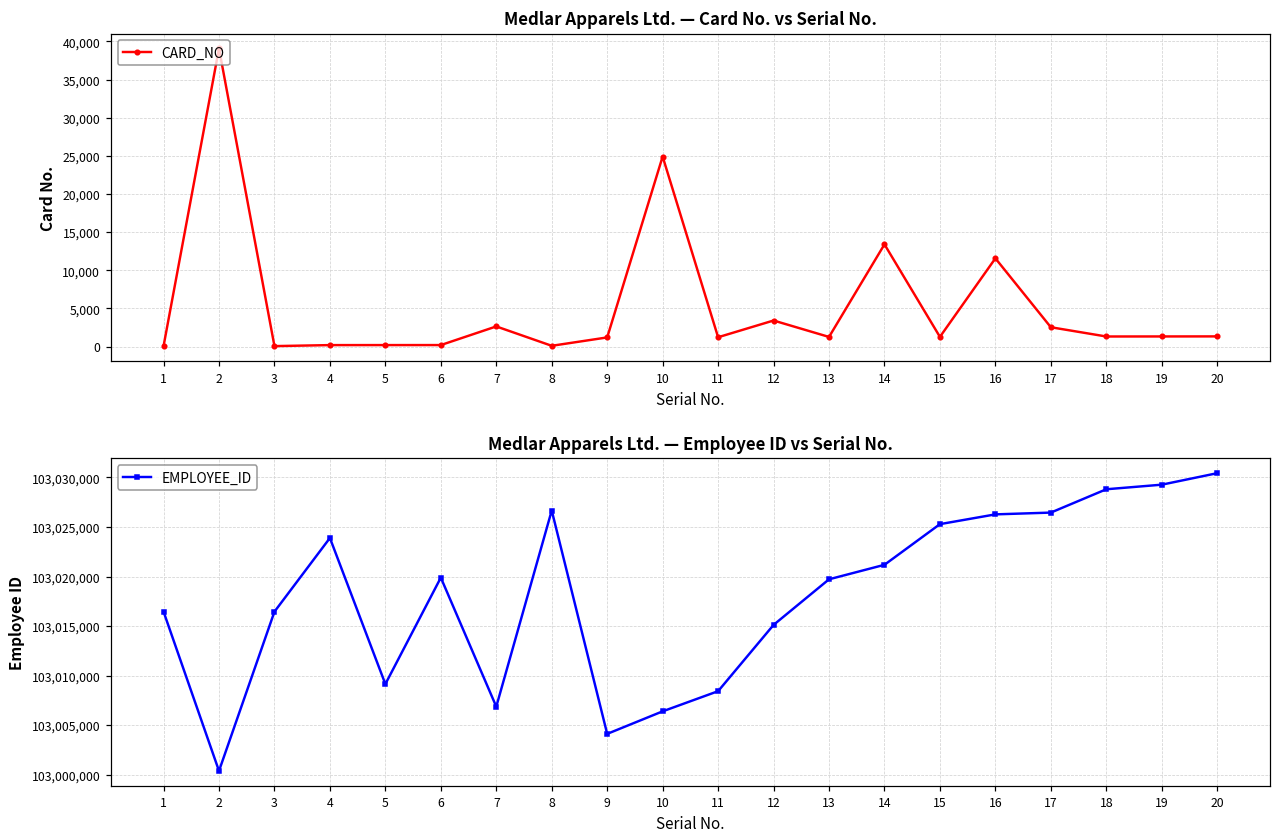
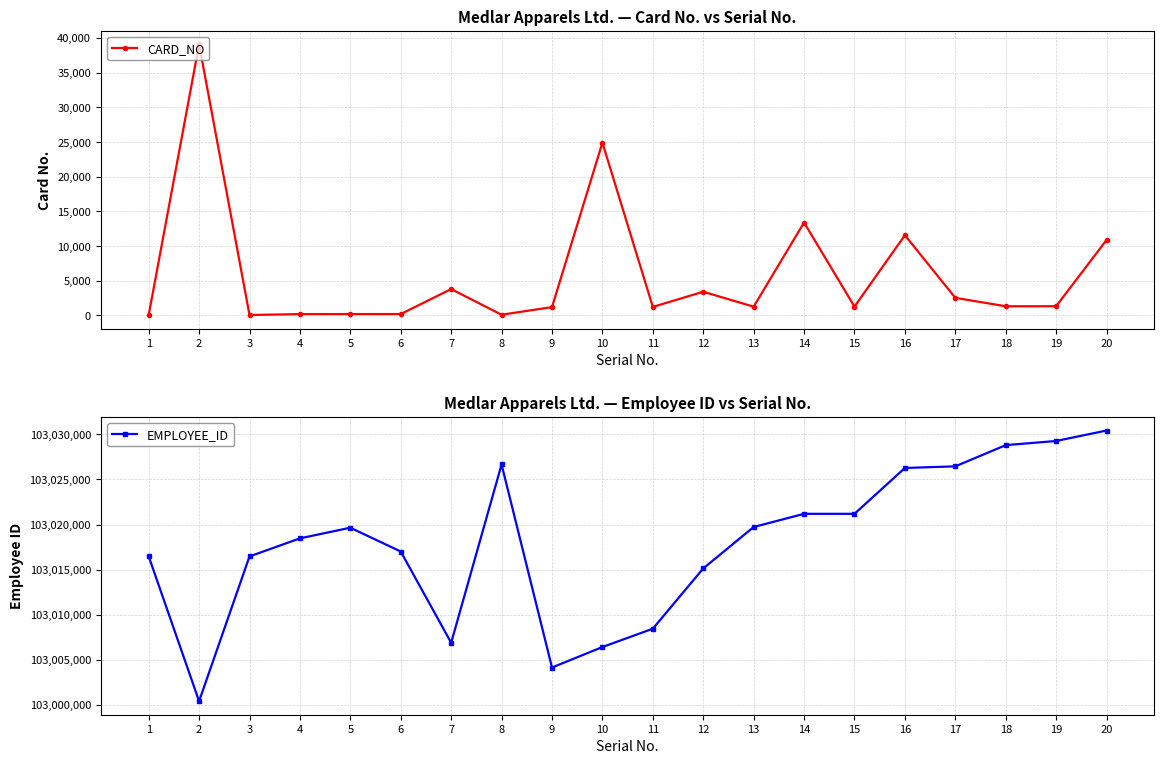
Medlar Apparels Ltd. — Card No. vs Serial No., 7: 3,000 -> 4,000
Medlar Apparels Ltd. — Card No. vs Serial No., 20: 1,000 -> 11,000
Medlar Apparels Ltd. — Employee ID vs Serial No., 4: 103,024,000 -> 103,018,000
Medlar Apparels Ltd. — Employee ID vs Serial No., 5: 103,009,000 -> 103,020,000
Medlar Apparels Ltd. — Employee ID vs Serial No., 6: 103,020,000 -> 103,017,000
Medlar Apparels Ltd. — Employee ID vs Serial No., 15: 103,025,000 -> 103,021,000
